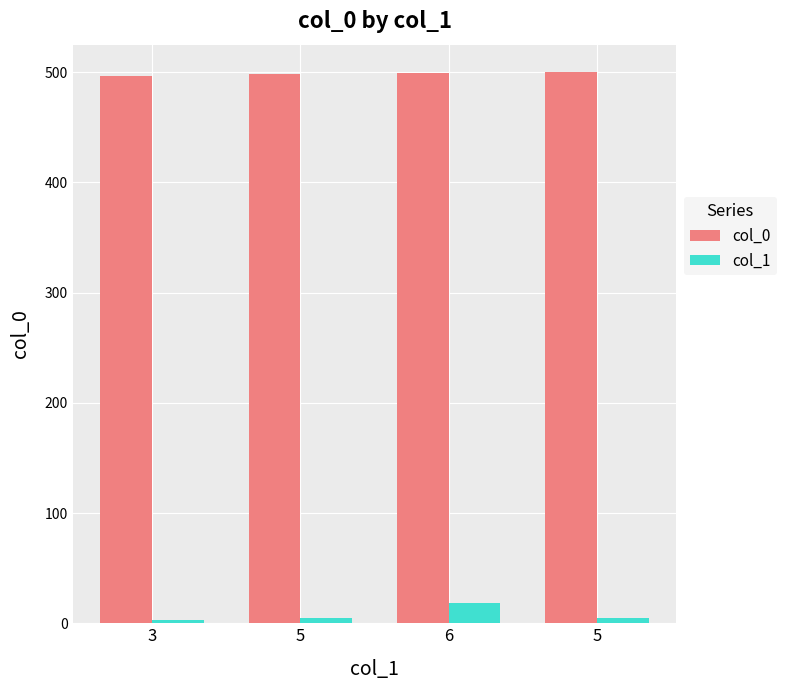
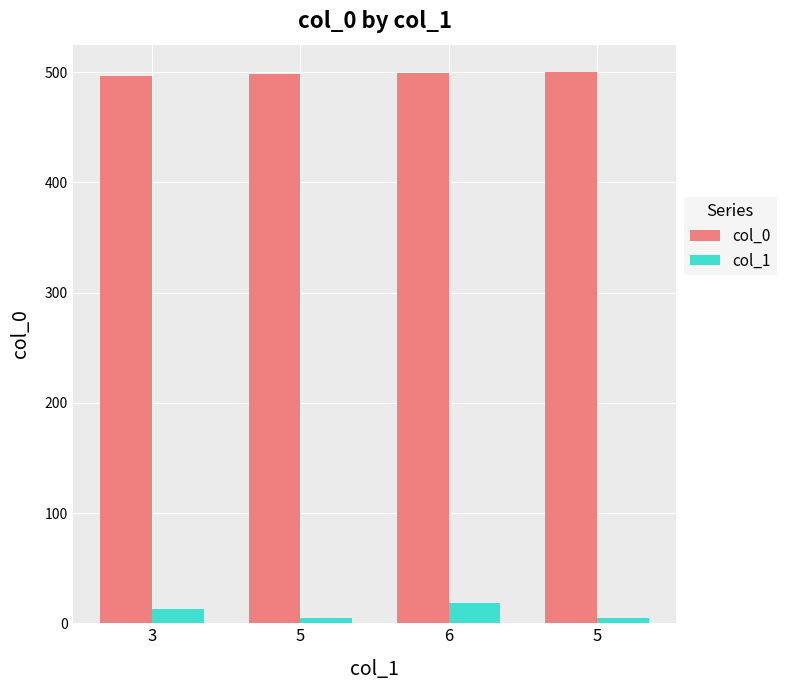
col_1, 3: 3 -> 13
